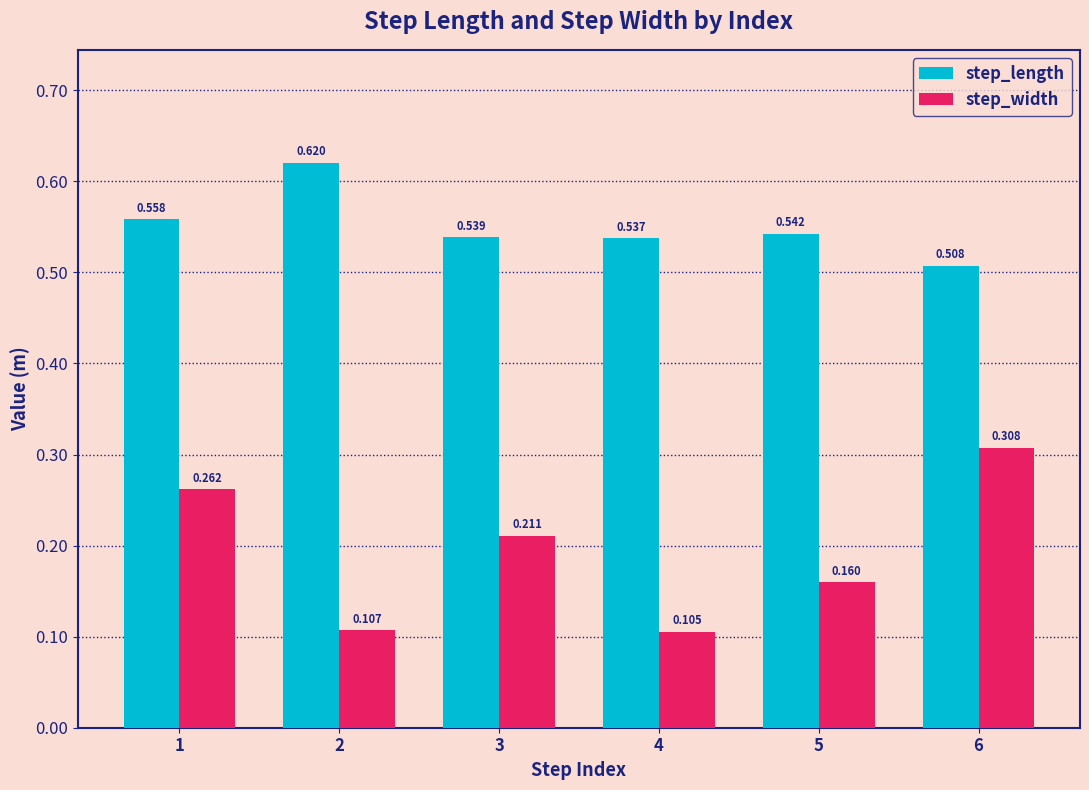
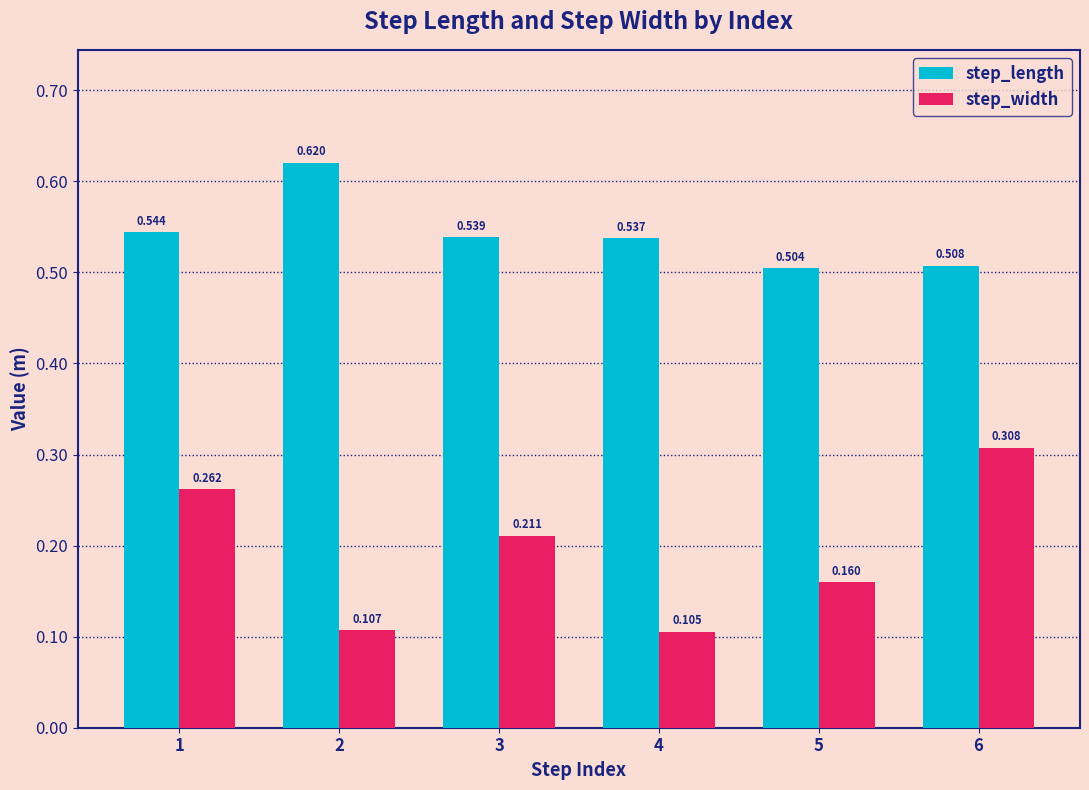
step_length, 1: 0.558 -> 0.544
step_length, 5: 0.542 -> 0.504
